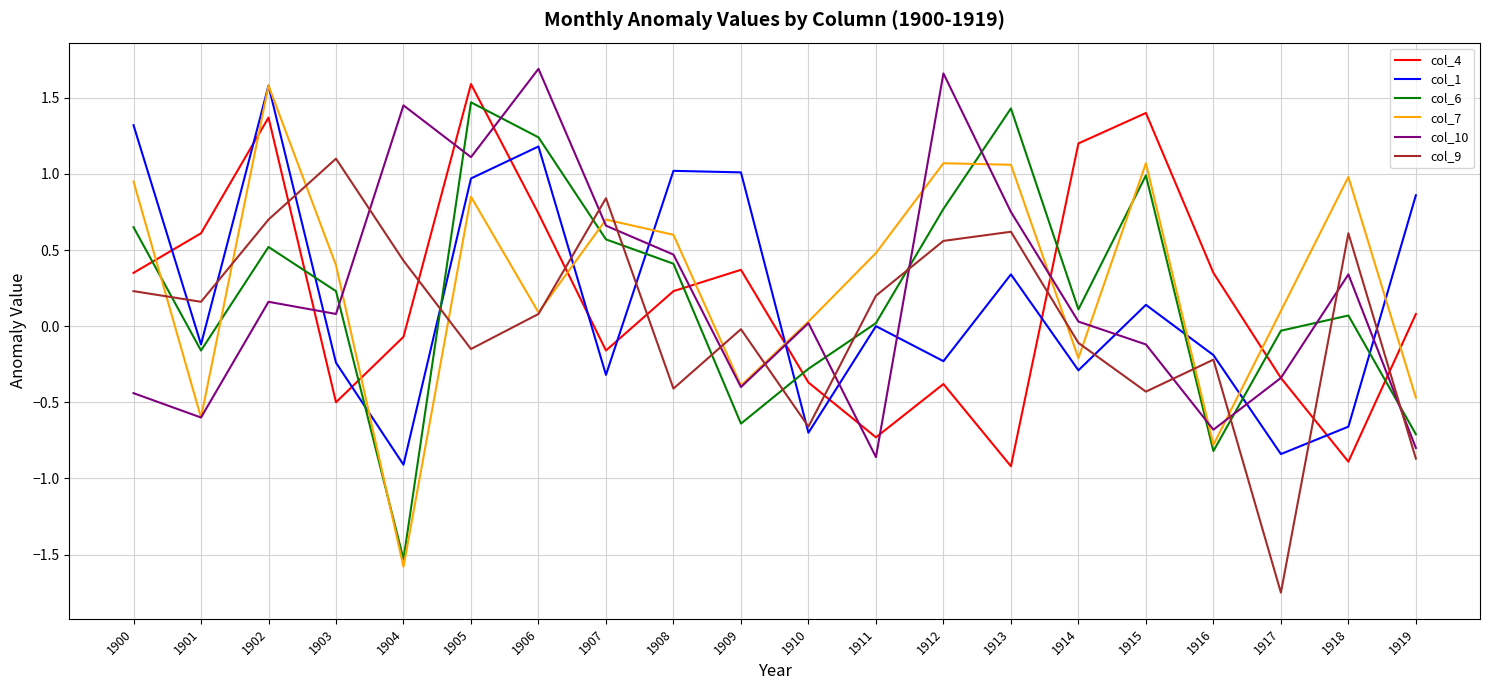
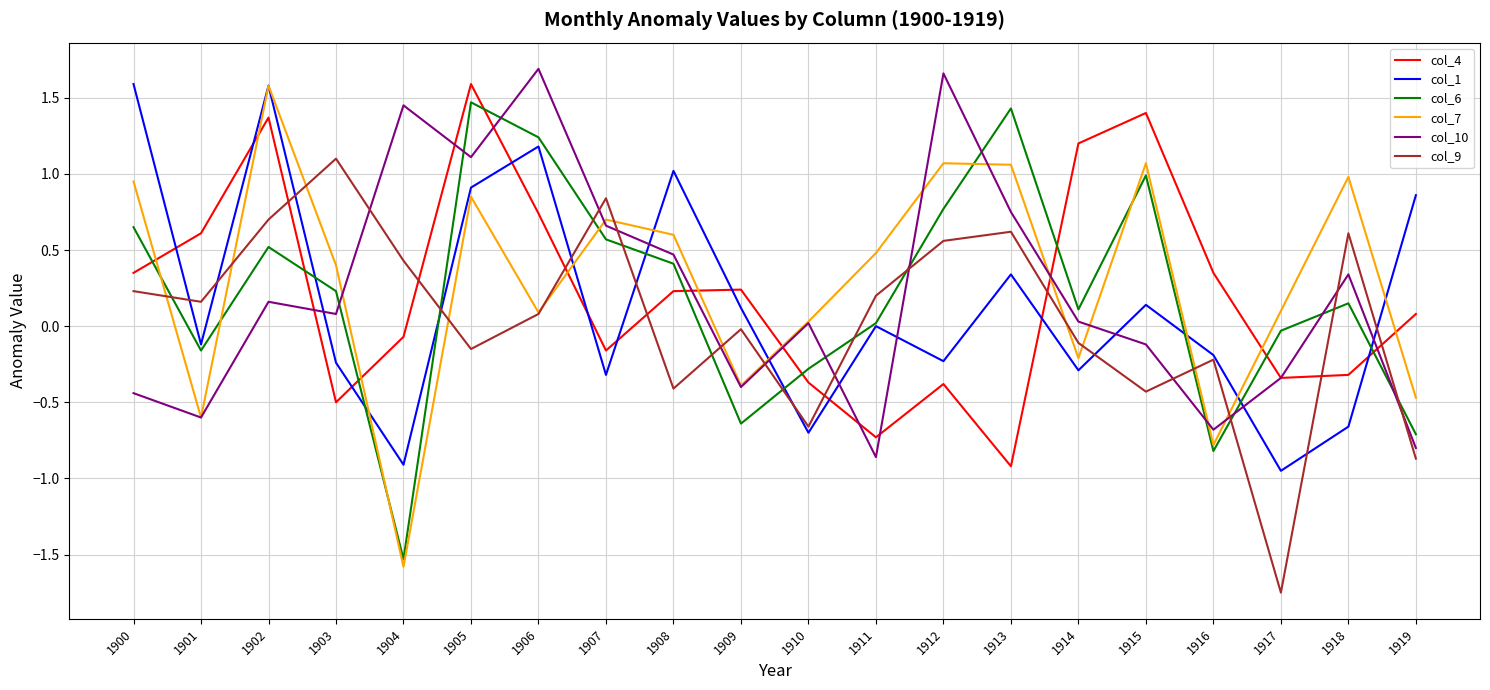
col_1, 1900: 1.32 -> 1.59
col_1, 1905: 0.97 -> 0.91
col_4, 1909: 0.37 -> 0.24
col_1, 1909: 1.01 -> 0.12
col_1, 1917: -0.84 -> -0.95
col_4, 1918: -0.89 -> -0.32
col_6, 1918: 0.07 -> 0.15
